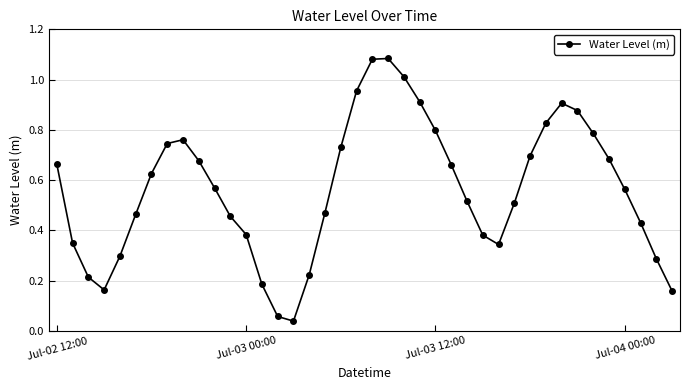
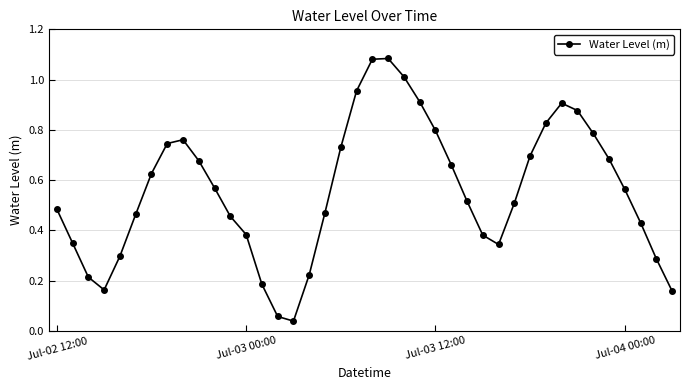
Jul-02 12:00: 0.66 -> 0.48
